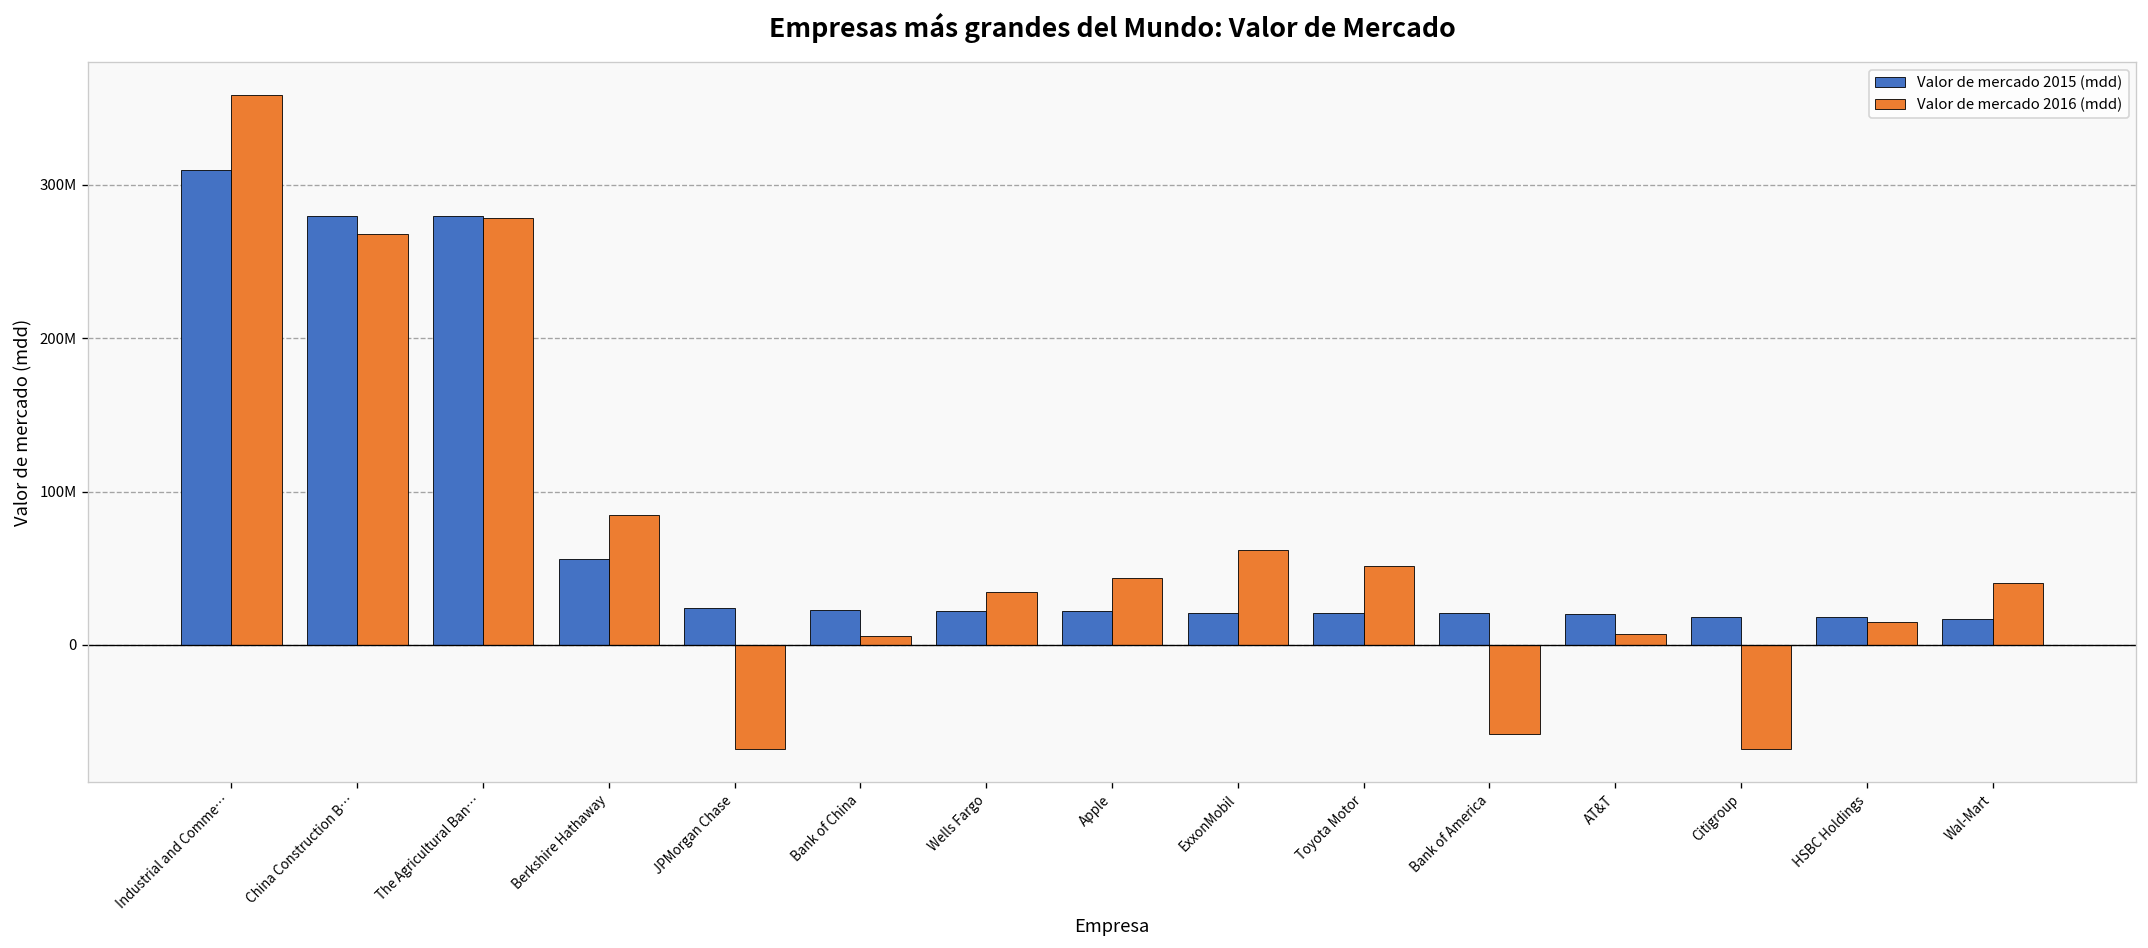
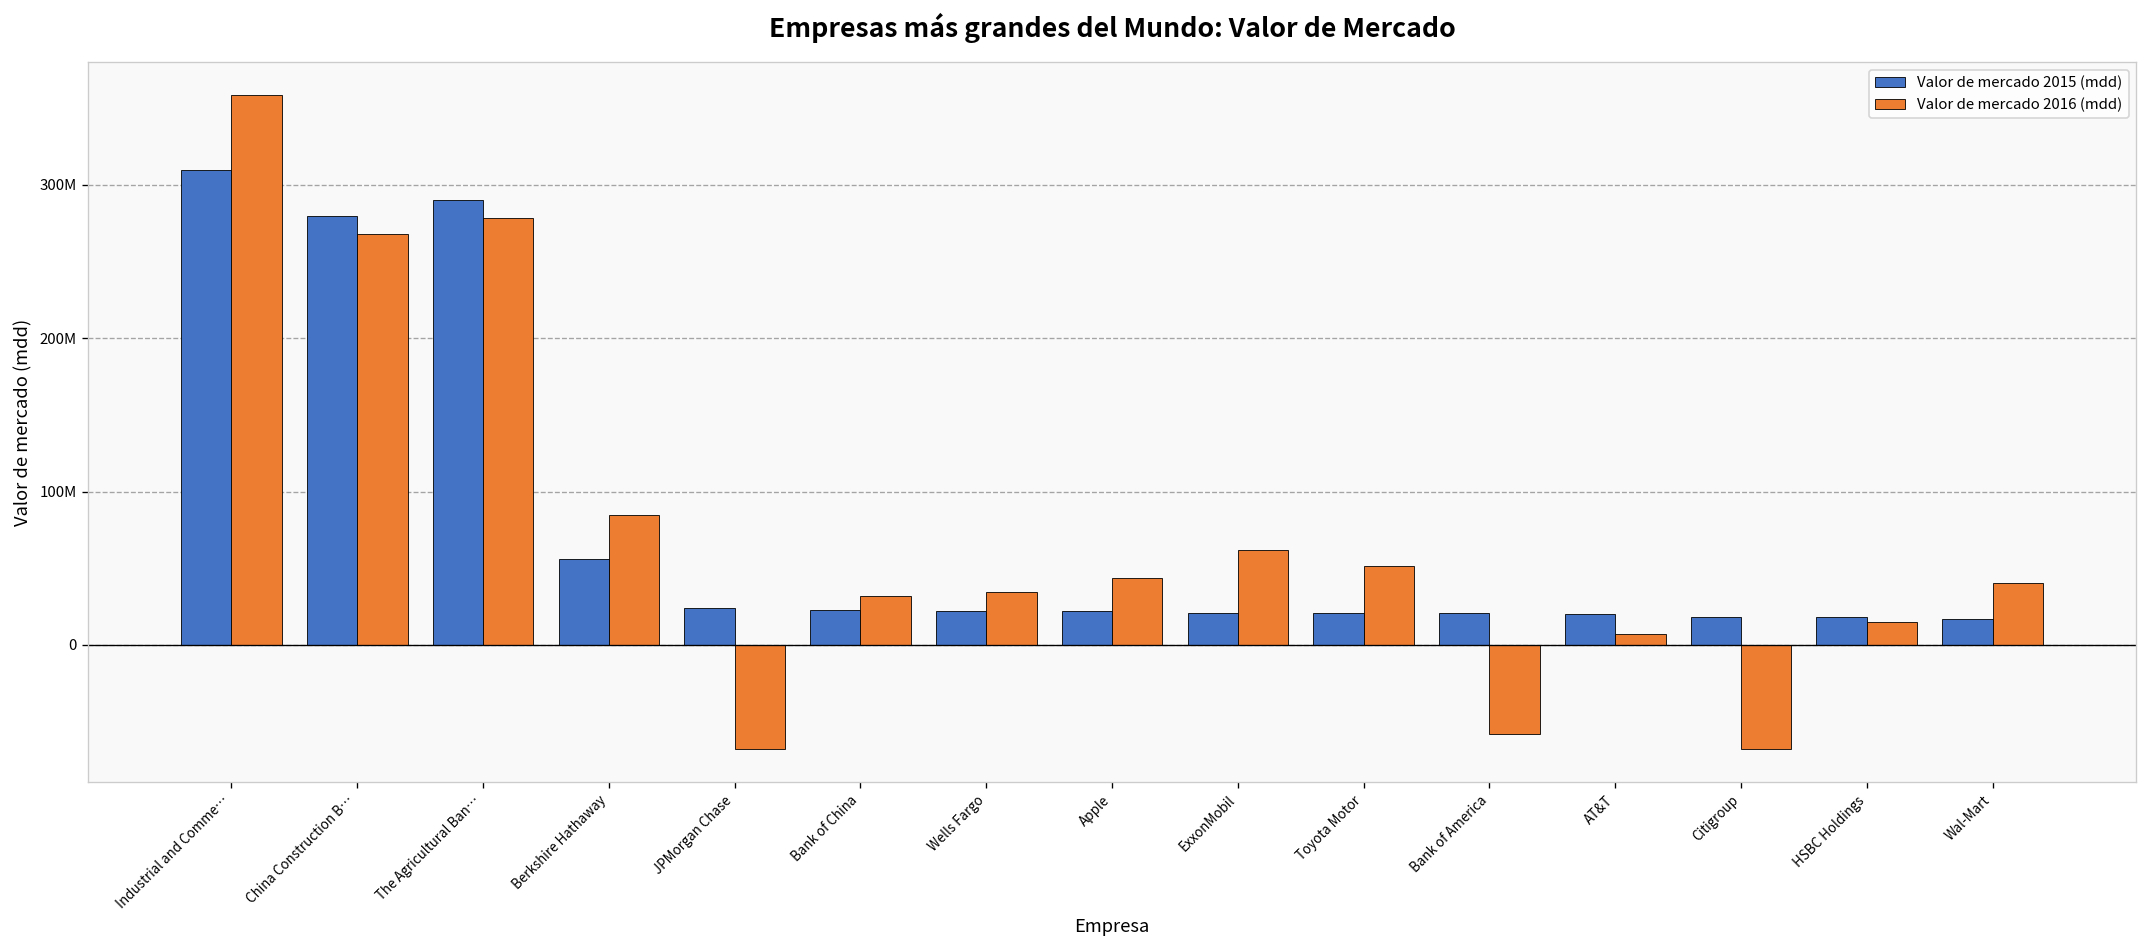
Valor de mercado 2015 (mdd), The Agricultural Ban…: 280000000 -> 290000000
Valor de mercado 2016 (mdd), Bank of China: 6000000 -> 32000000
